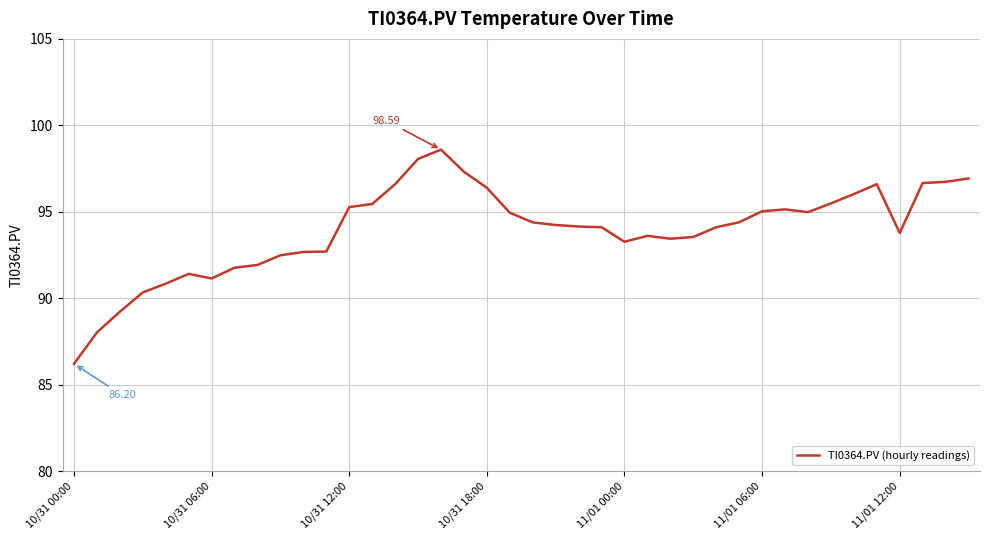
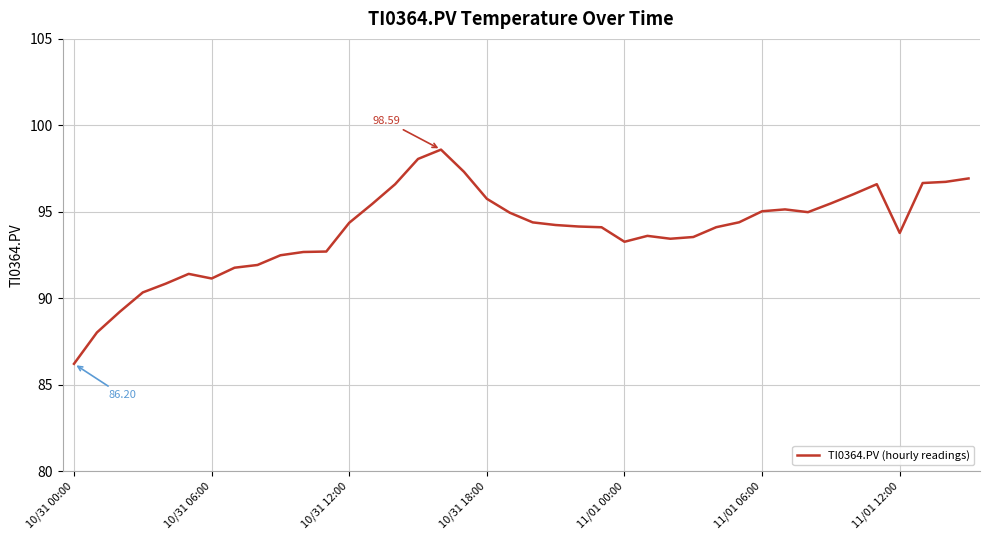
10/31 12:00: 95.3 -> 94.4
10/31 18:00: 96.4 -> 95.7
